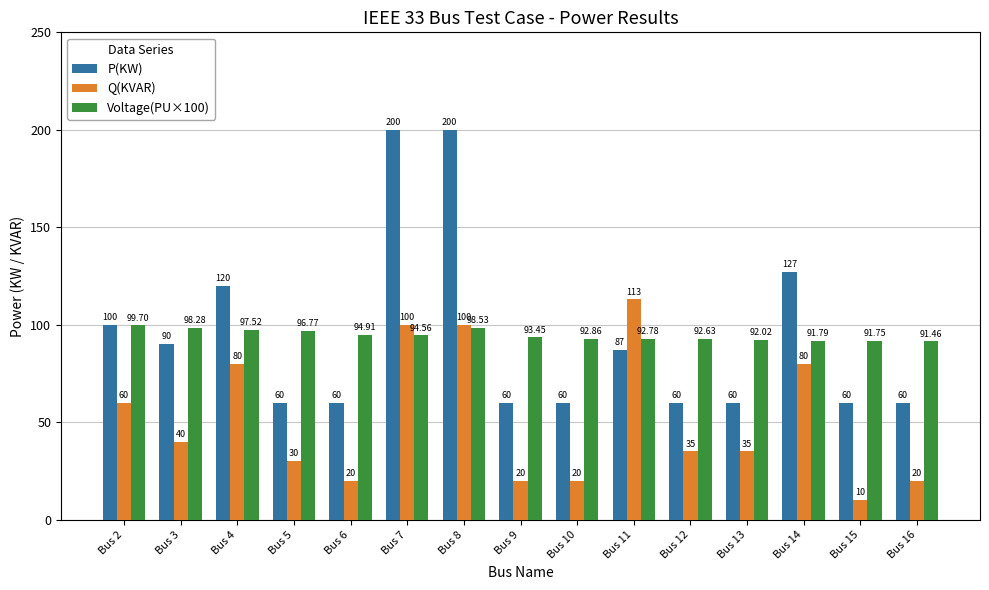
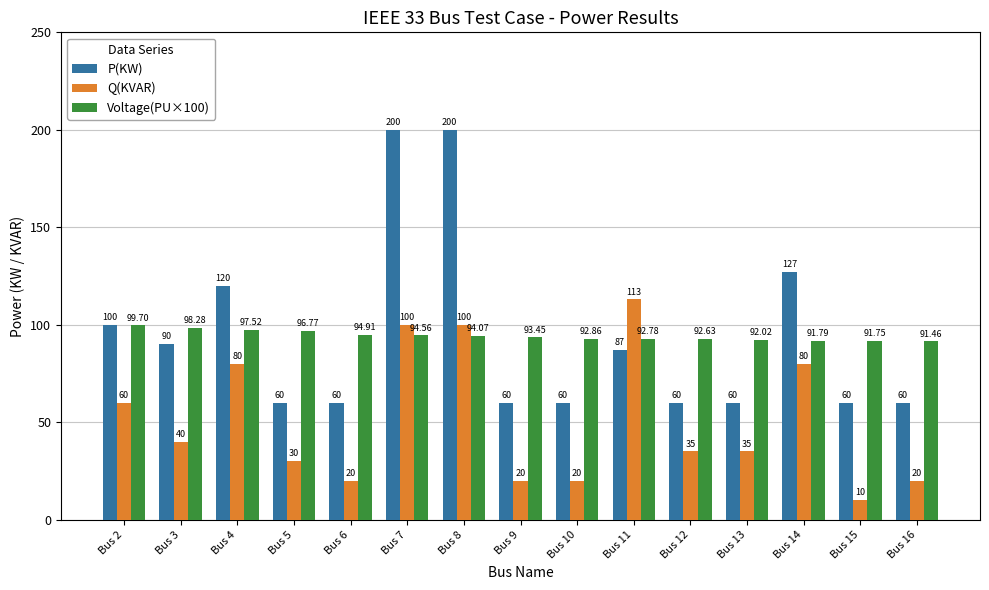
Voltage(PU×100), Bus 8: 98.53 -> 94.07
